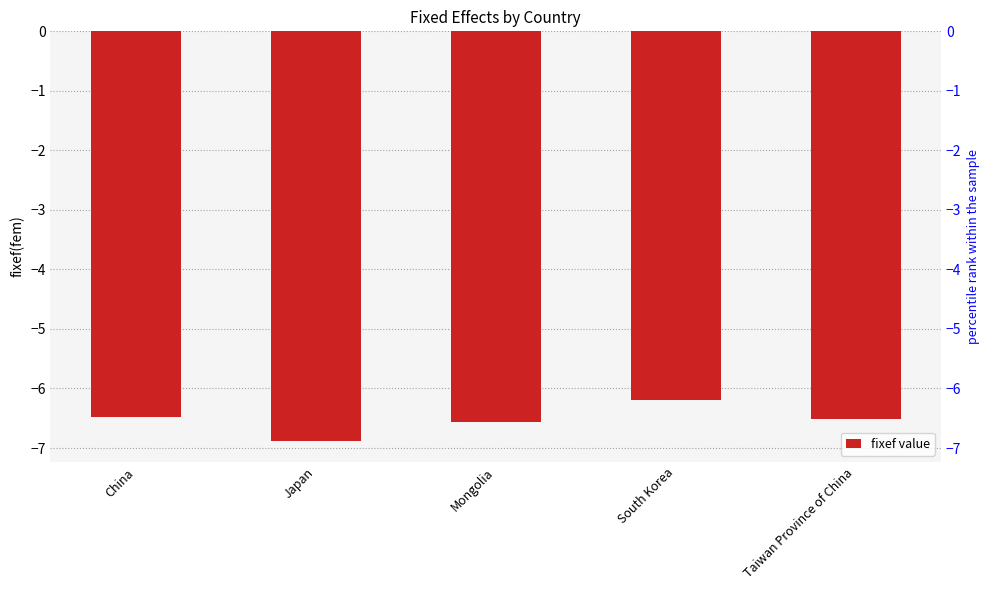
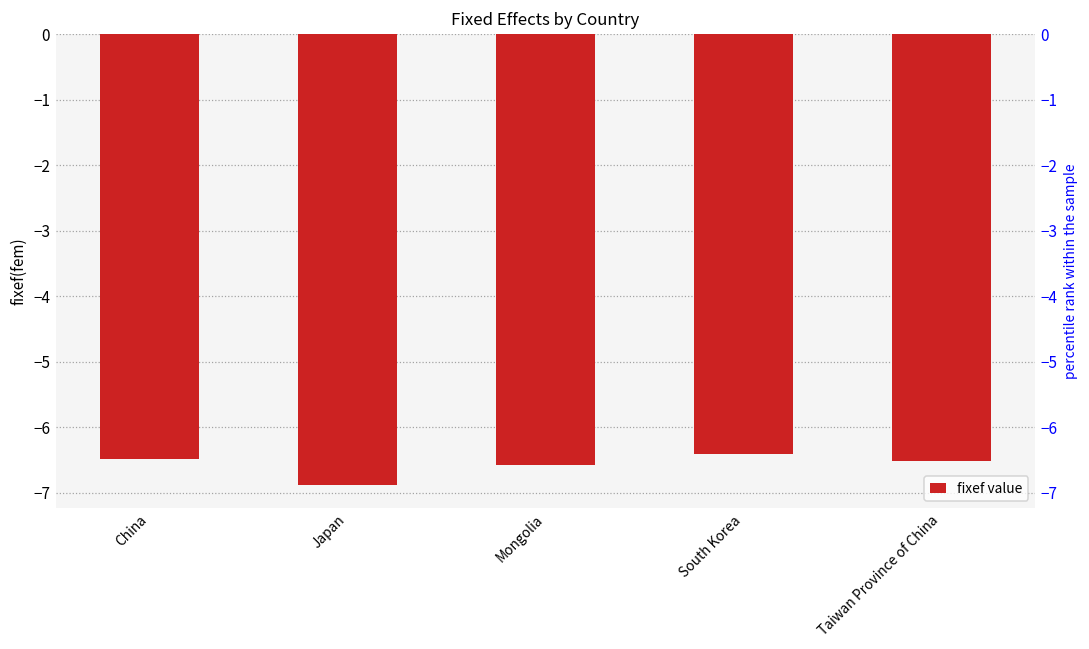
South Korea: -6.2 -> -6.4
